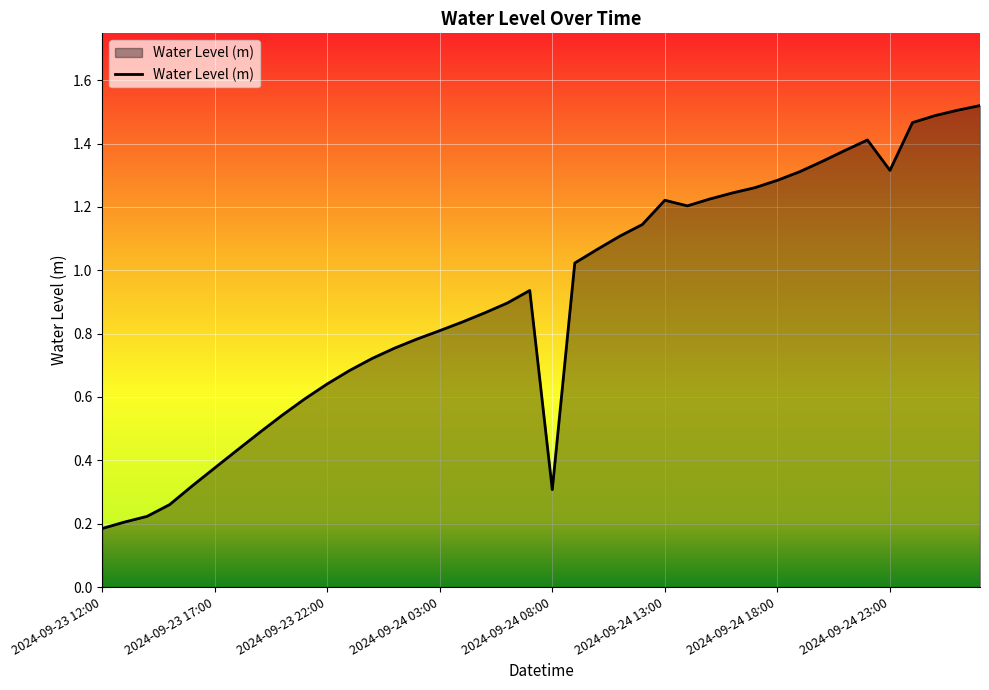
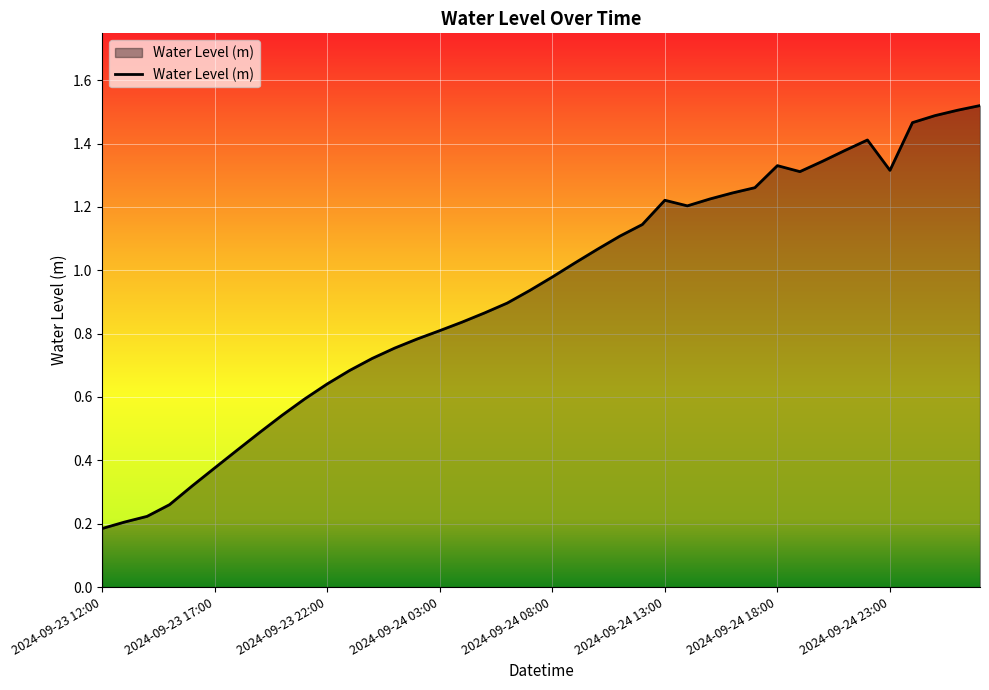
2024-09-24 08:00: 0.31 -> 0.98
2024-09-24 18:00: 1.28 -> 1.33
